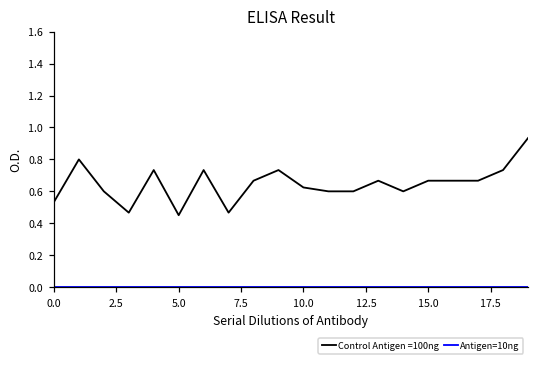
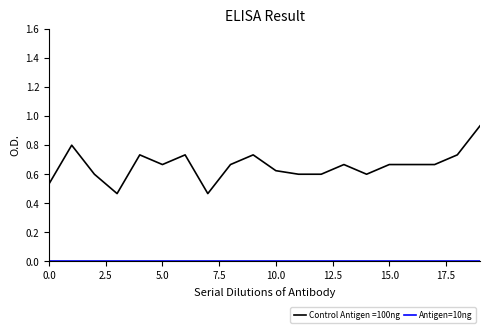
Control Antigen =100ng, 5.0: 0.45 -> 0.67
